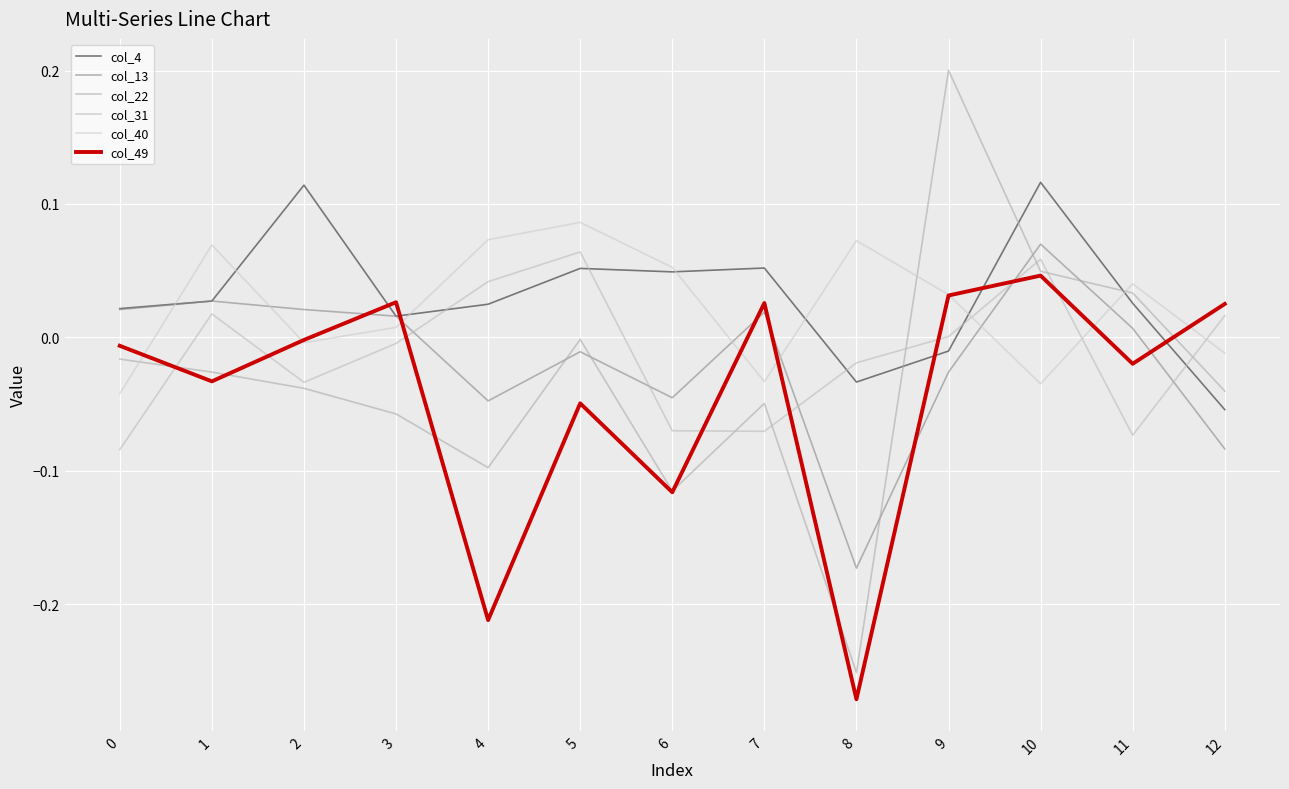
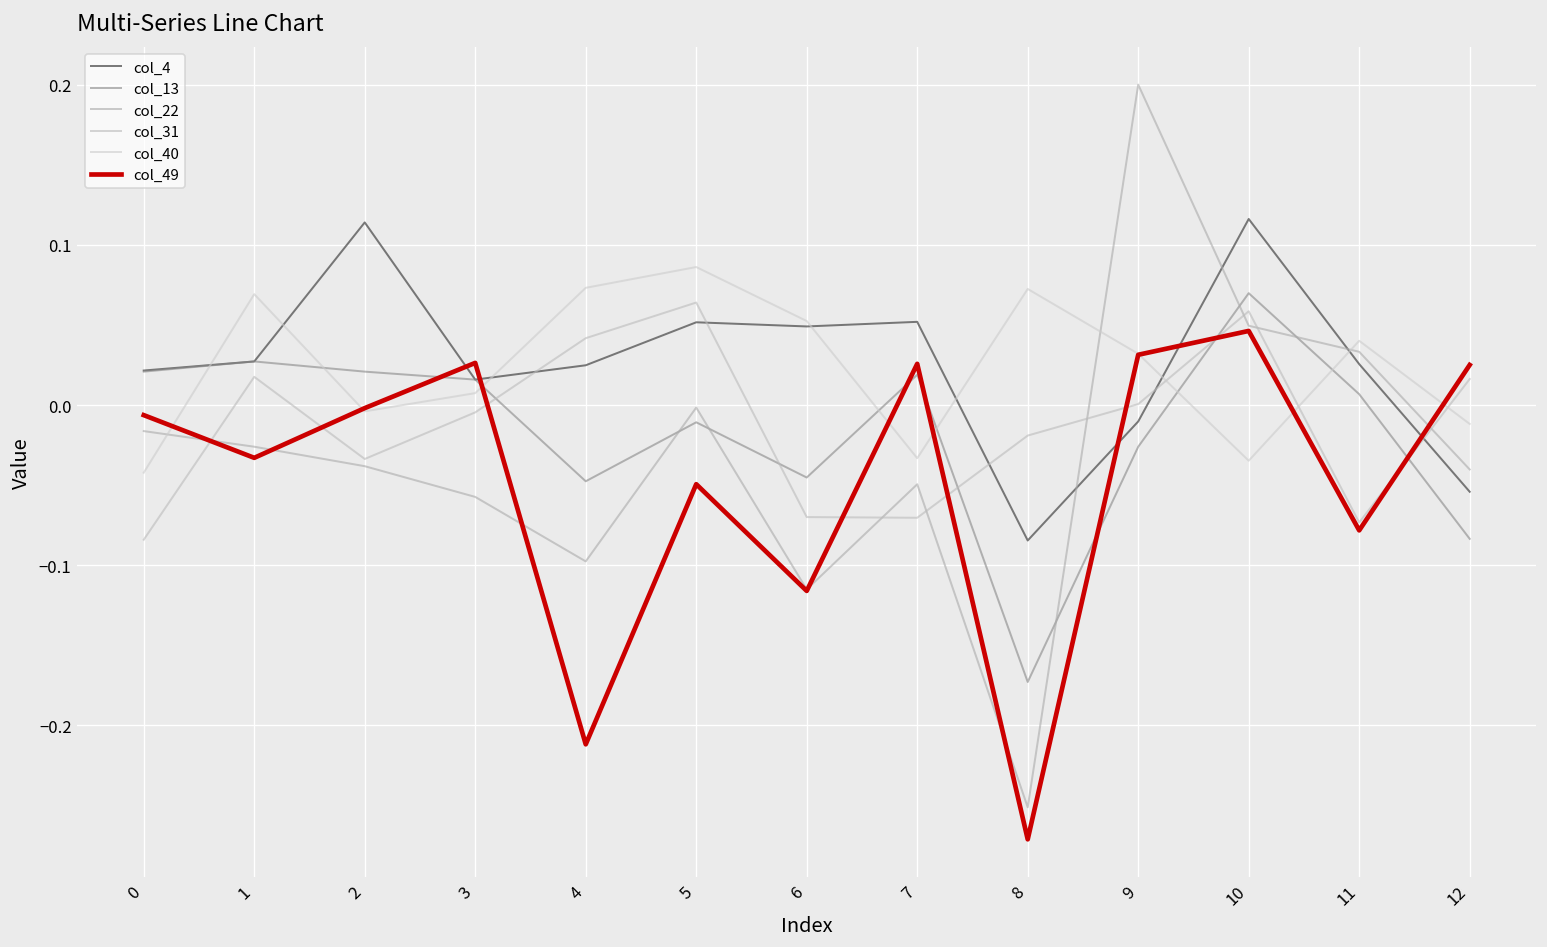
col_4, 8: -0.033 -> -0.085
col_49, 11: -0.020 -> -0.078
